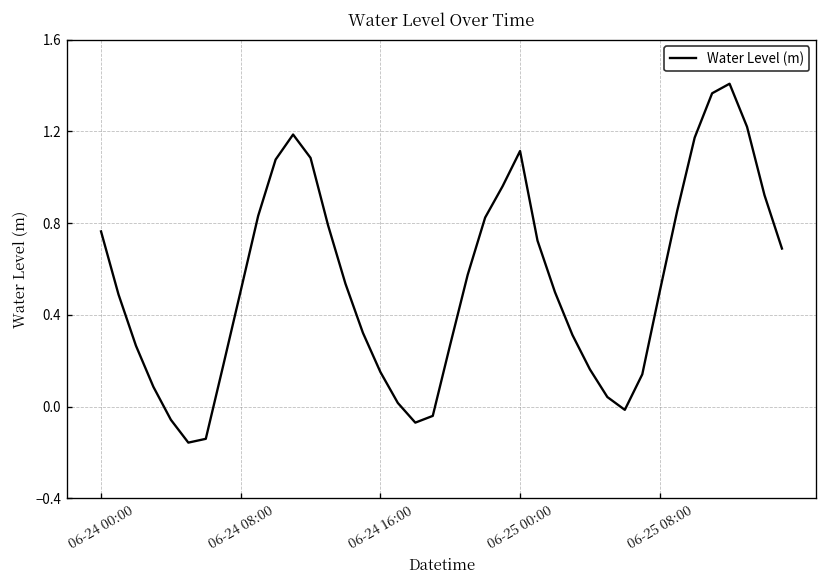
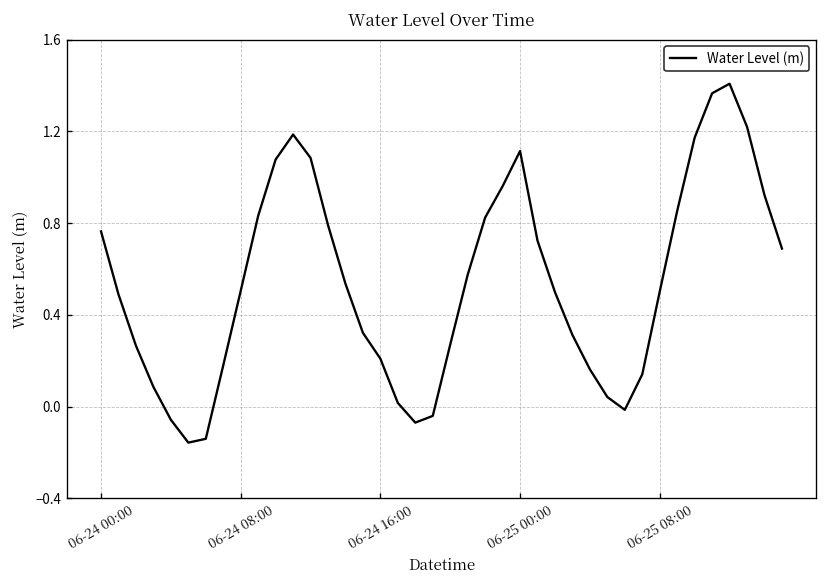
06-24 16:00: 0.15 -> 0.21
